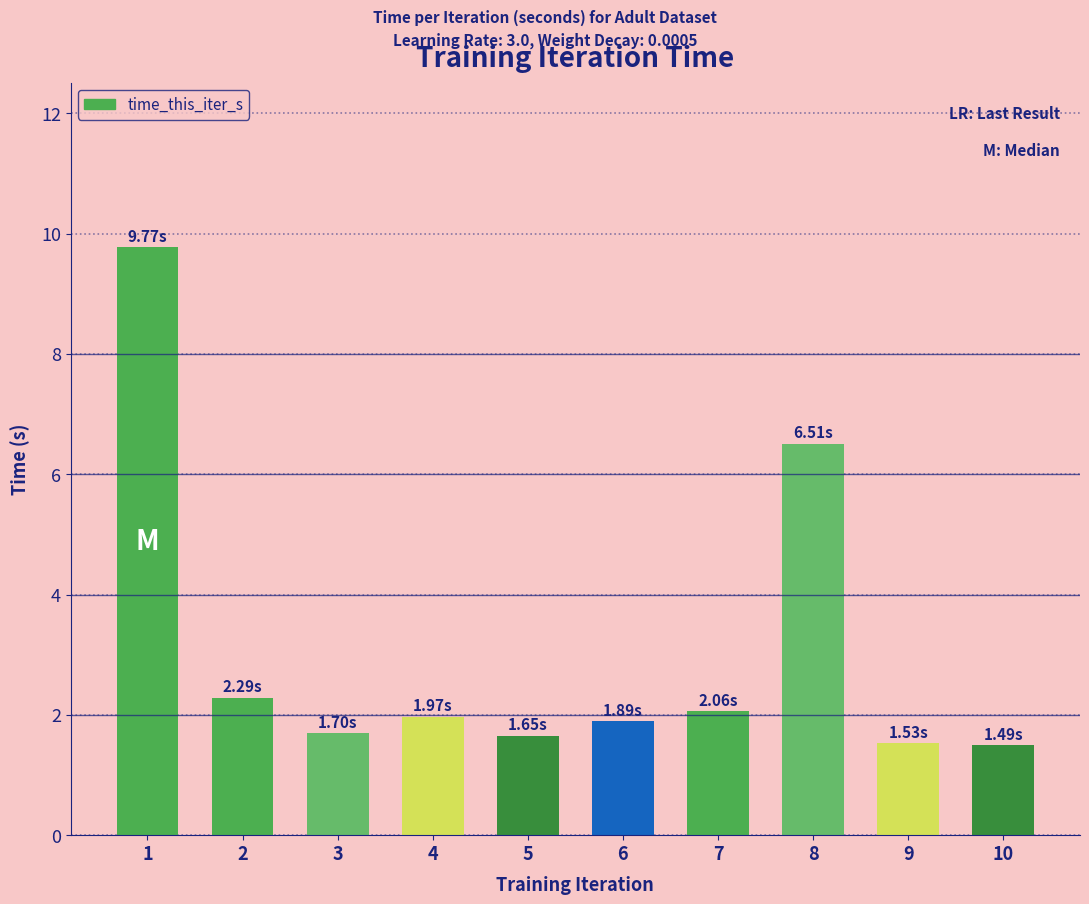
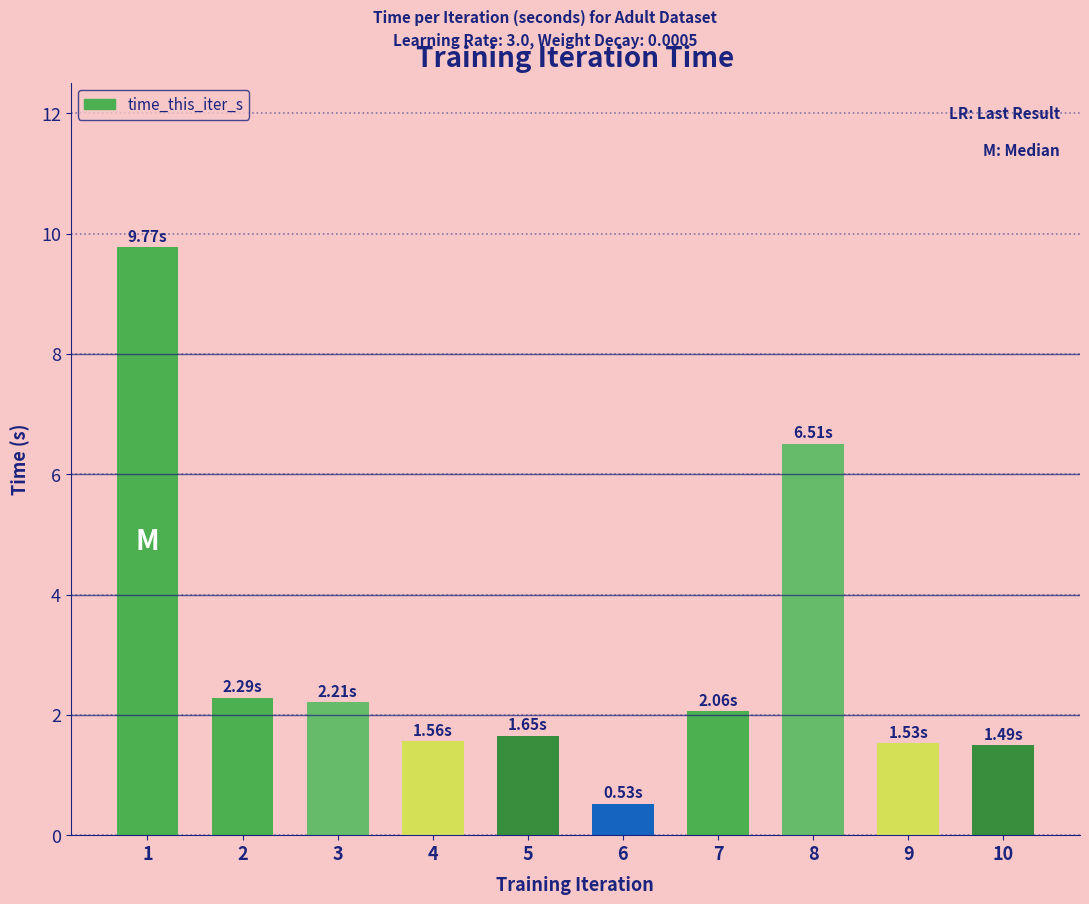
3: 1.70s -> 2.21s
4: 1.97s -> 1.56s
6: 1.89s -> 0.53s
